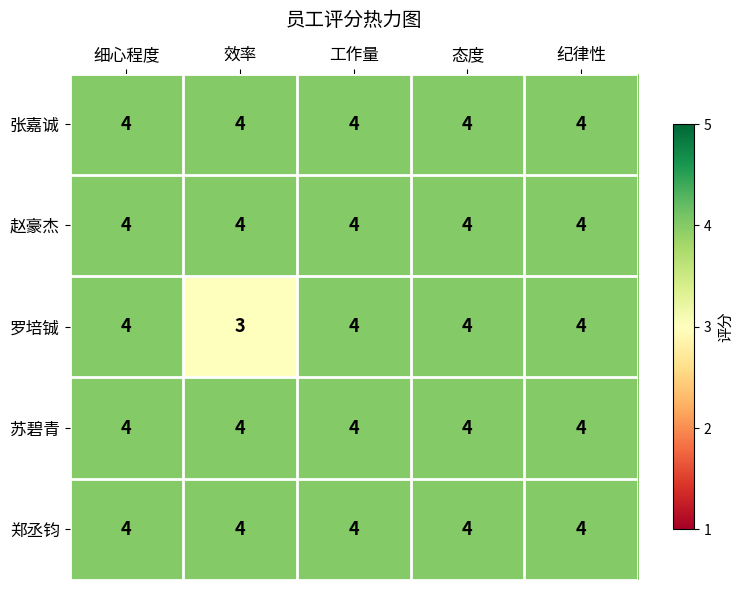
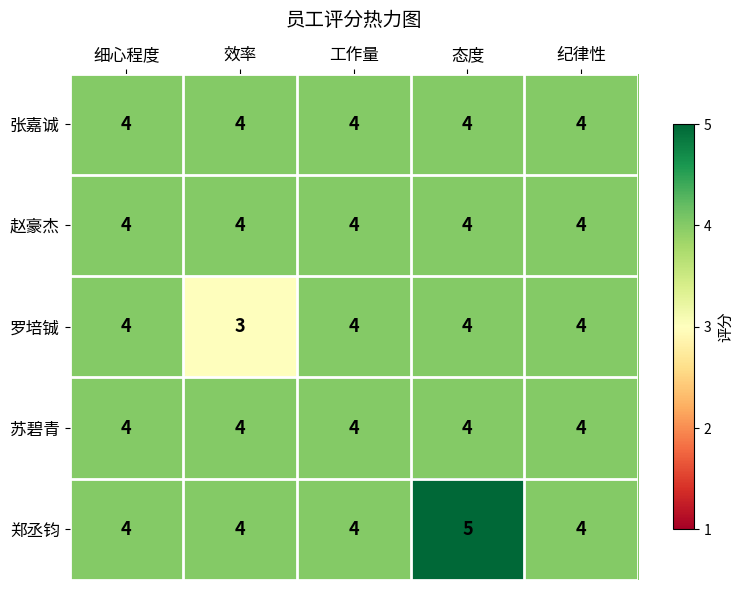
郑丞钧, 态度: 4 -> 5
